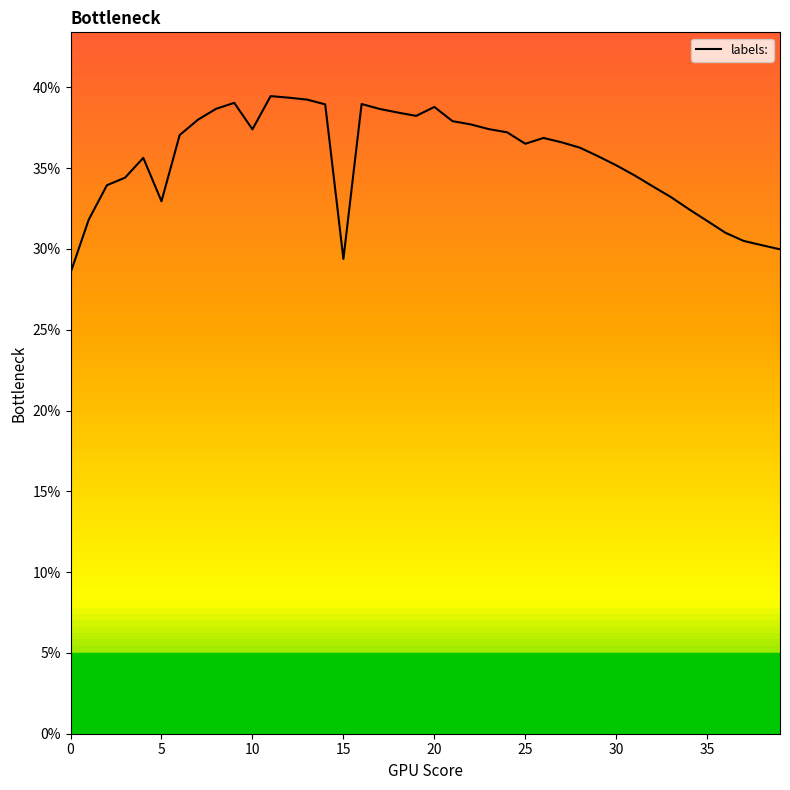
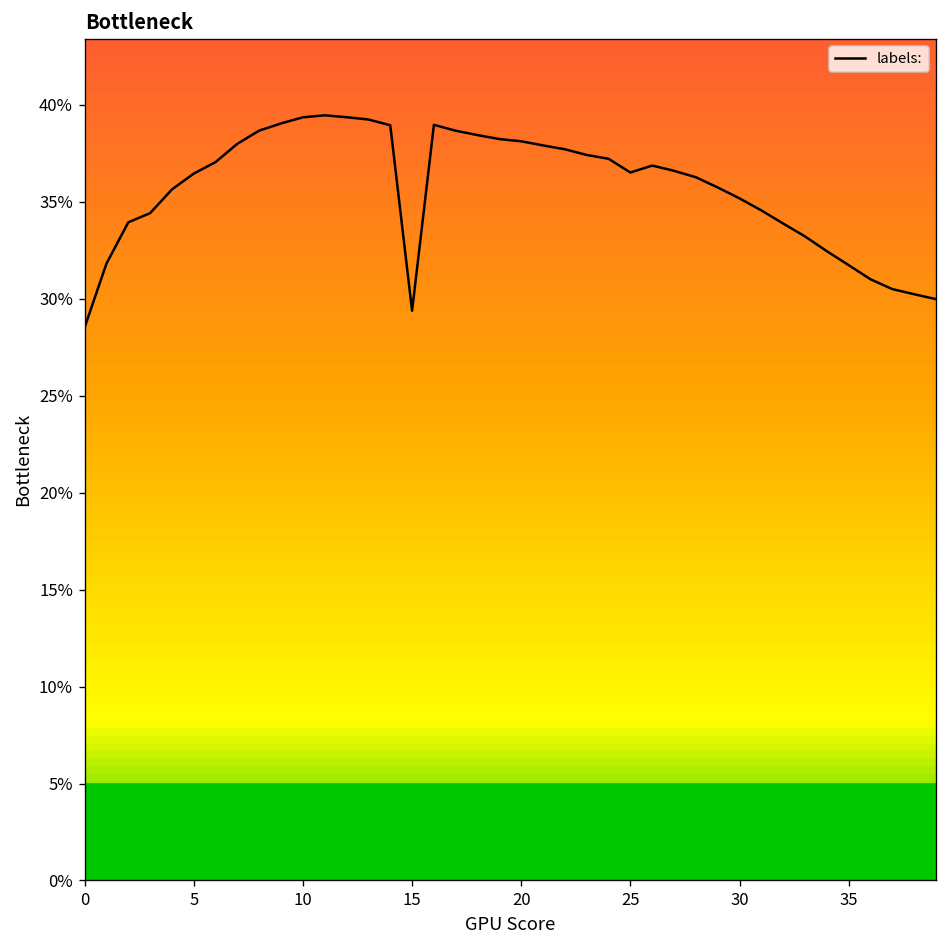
5: 32.9% -> 36.5%
10: 37.4% -> 39.4%
20: 38.8% -> 38.1%
